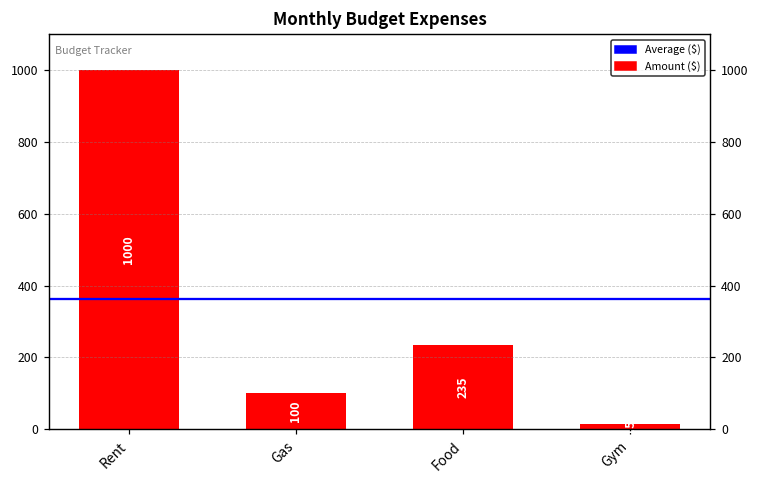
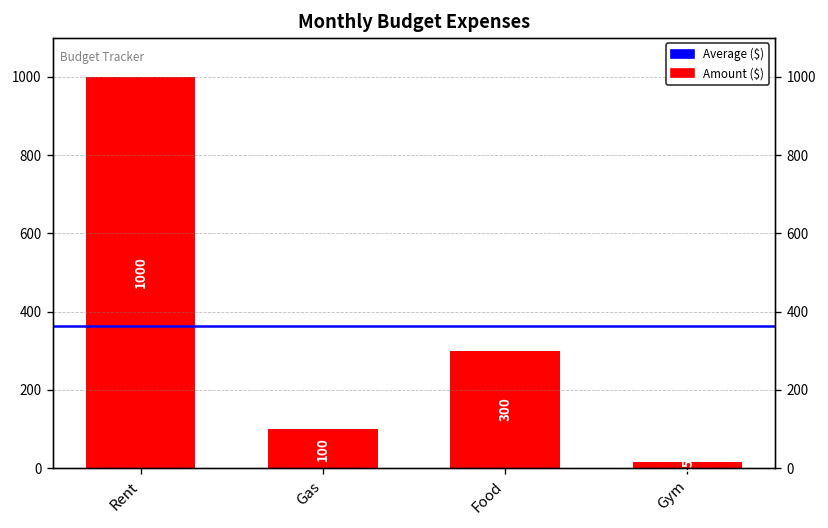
Food: 235 -> 300
